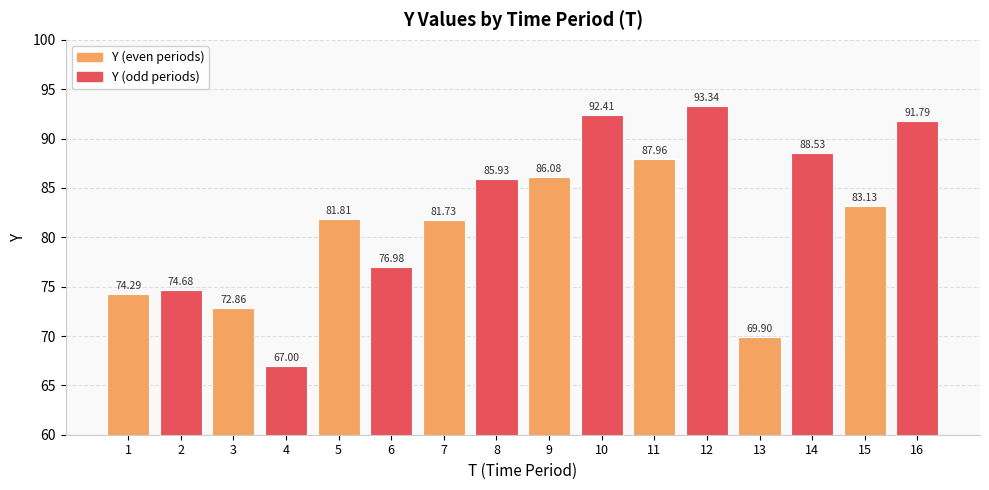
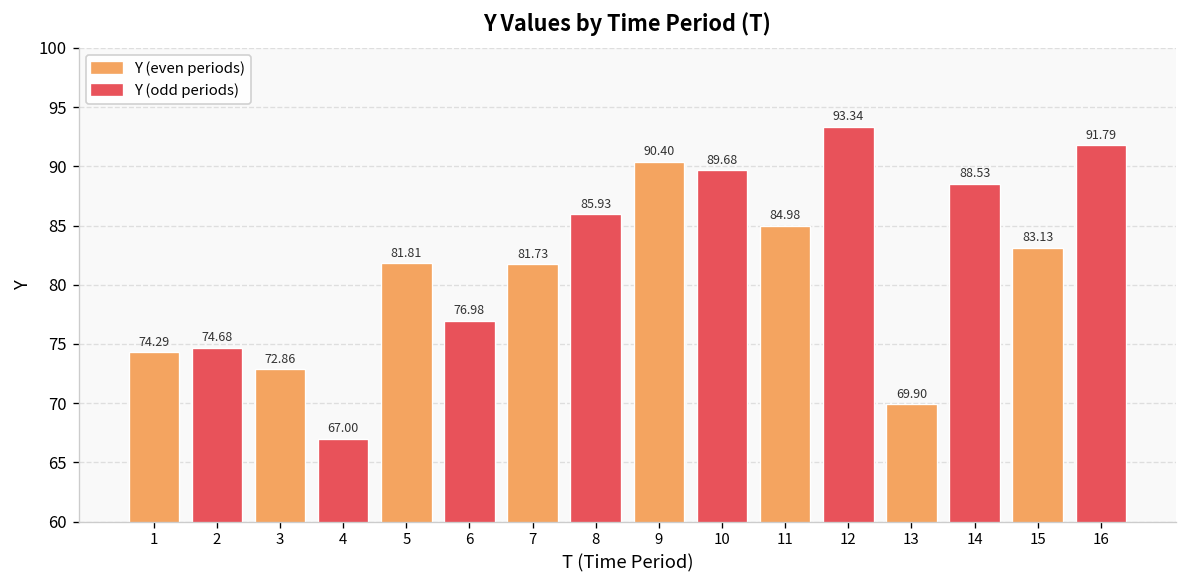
9: 86.08 -> 90.40
10: 92.41 -> 89.68
11: 87.96 -> 84.98
